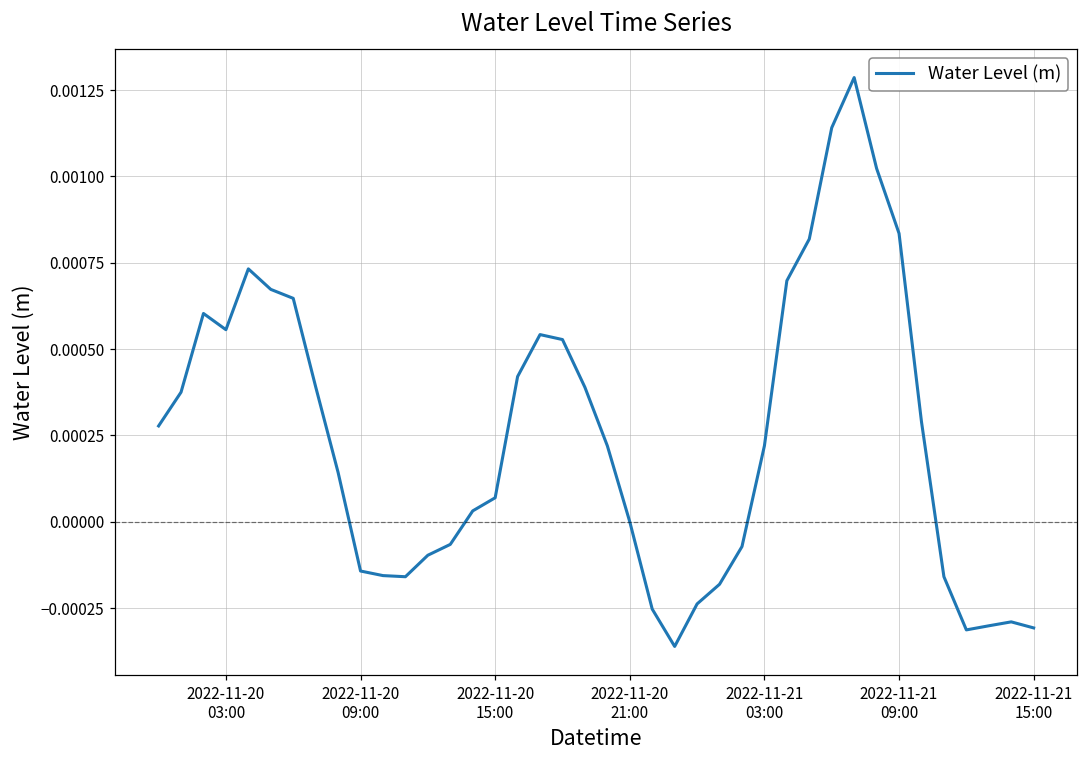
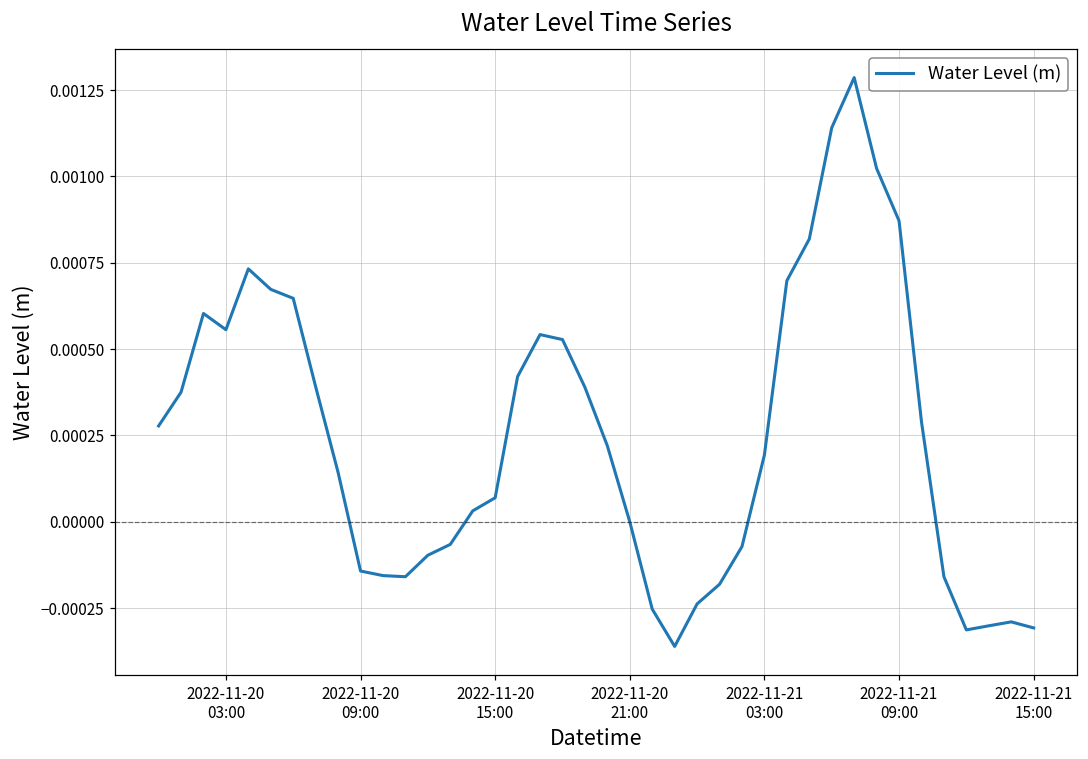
2022-11-21 03:00: 0.00022 -> 0.00019
2022-11-21 09:00: 0.00084 -> 0.00087
